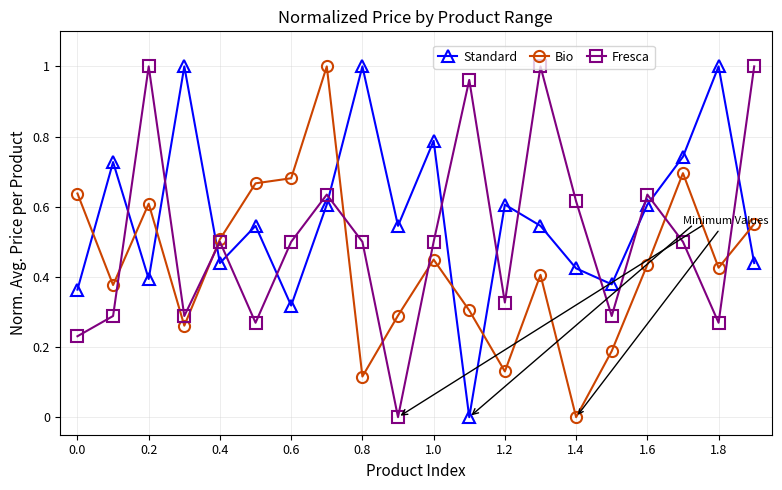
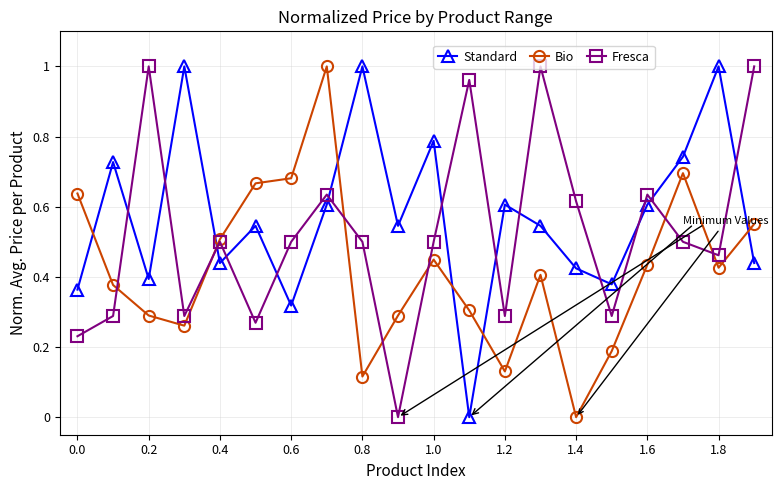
Bio, 0.2: 0.61 -> 0.29
Fresca, 1.2: 0.33 -> 0.29
Fresca, 1.8: 0.27 -> 0.46
